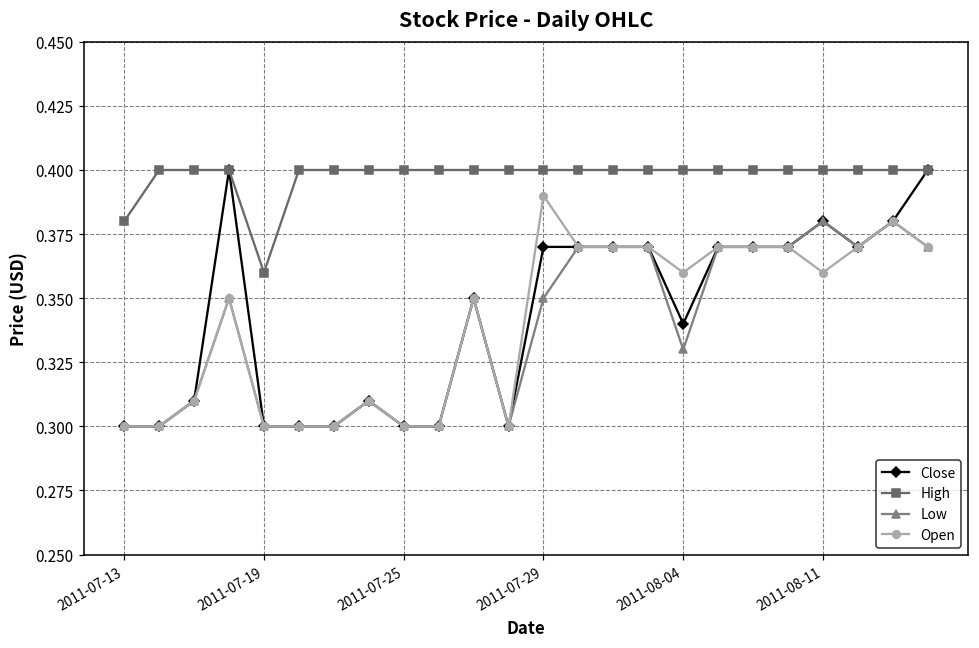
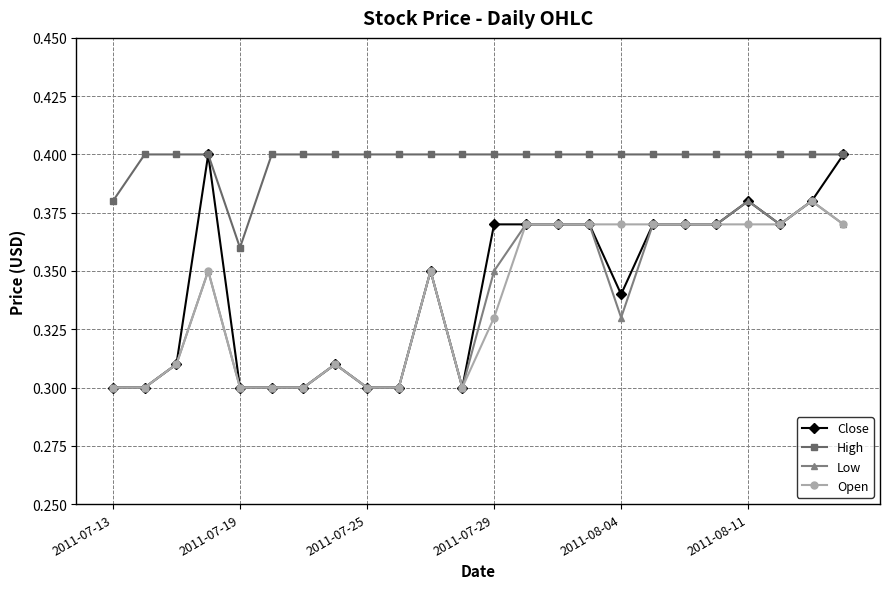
Open, 2011-07-29: 0.39 -> 0.33
Open, 2011-08-04: 0.36 -> 0.37
Open, 2011-08-11: 0.36 -> 0.37
